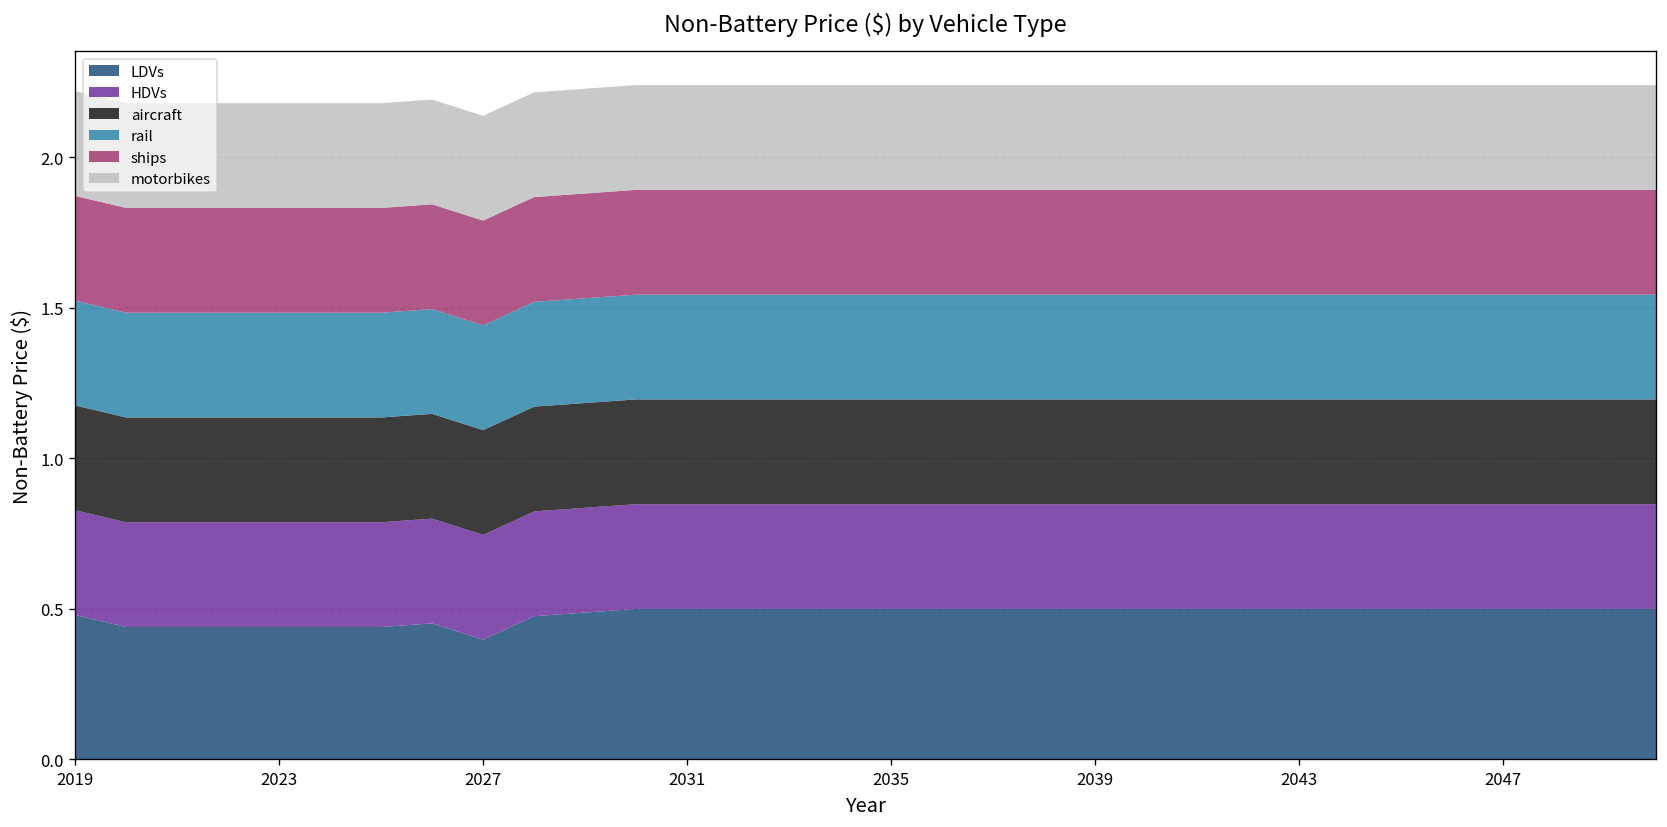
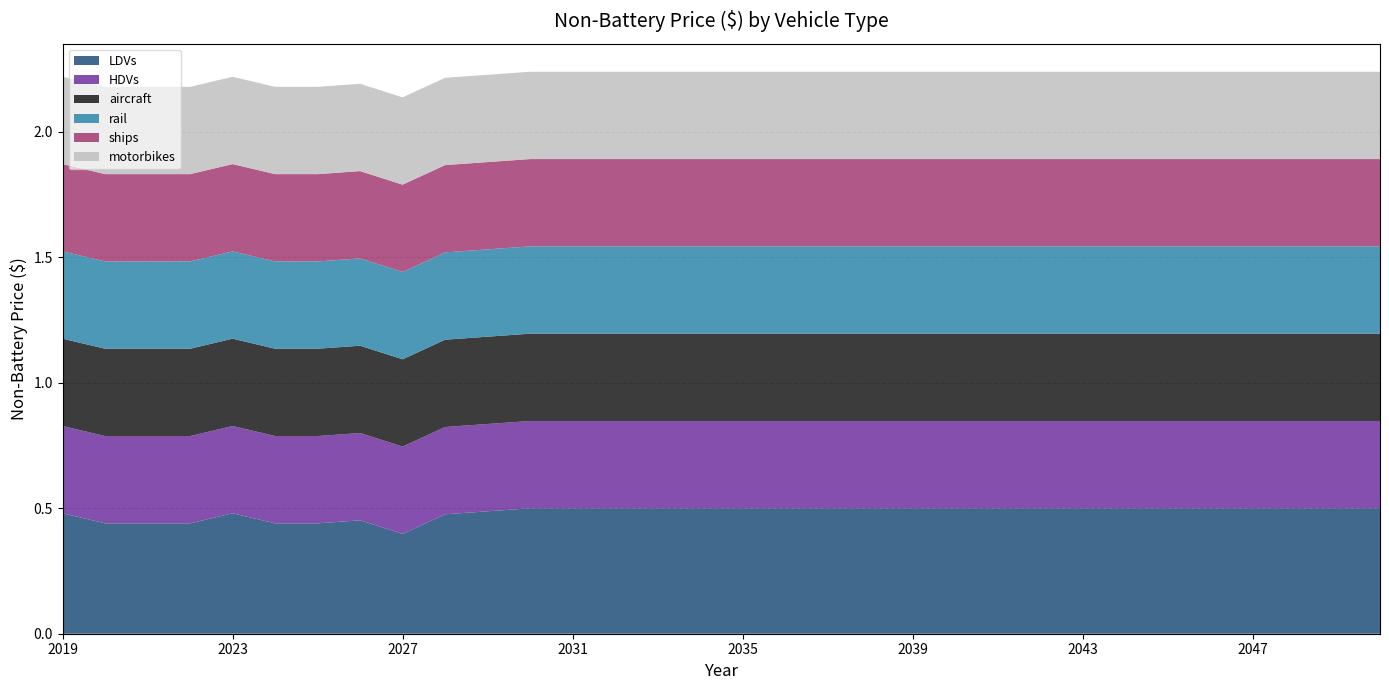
LDVs, 2023: 0.44 -> 0.48
